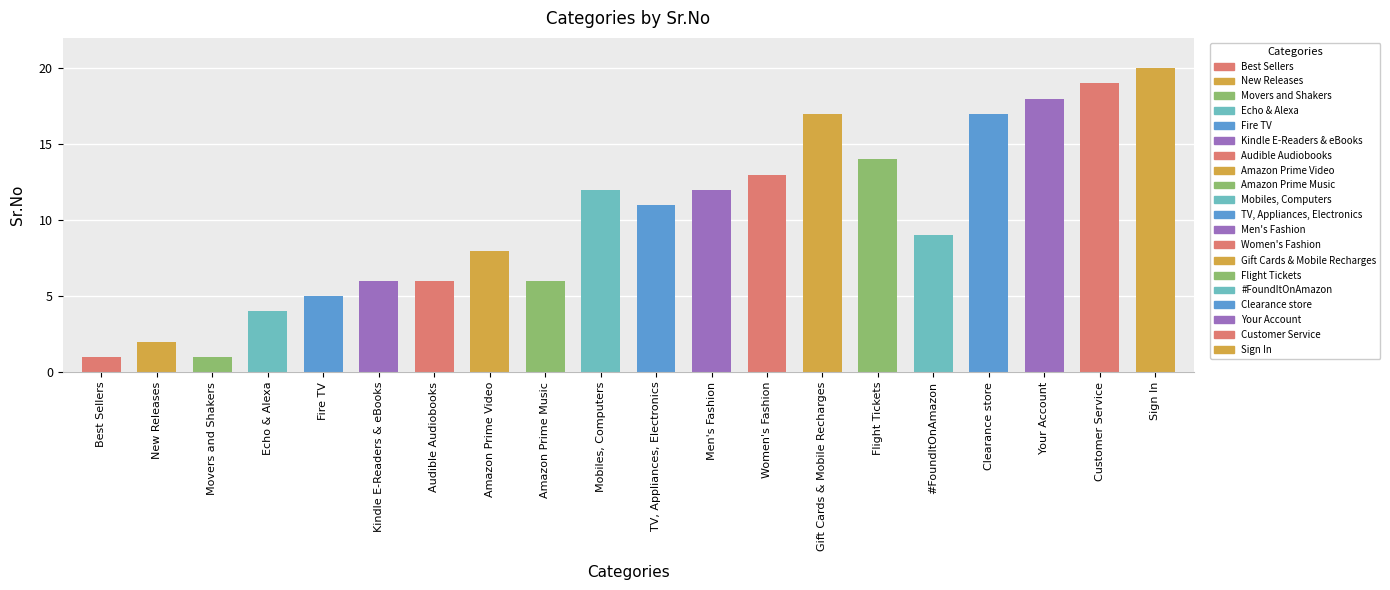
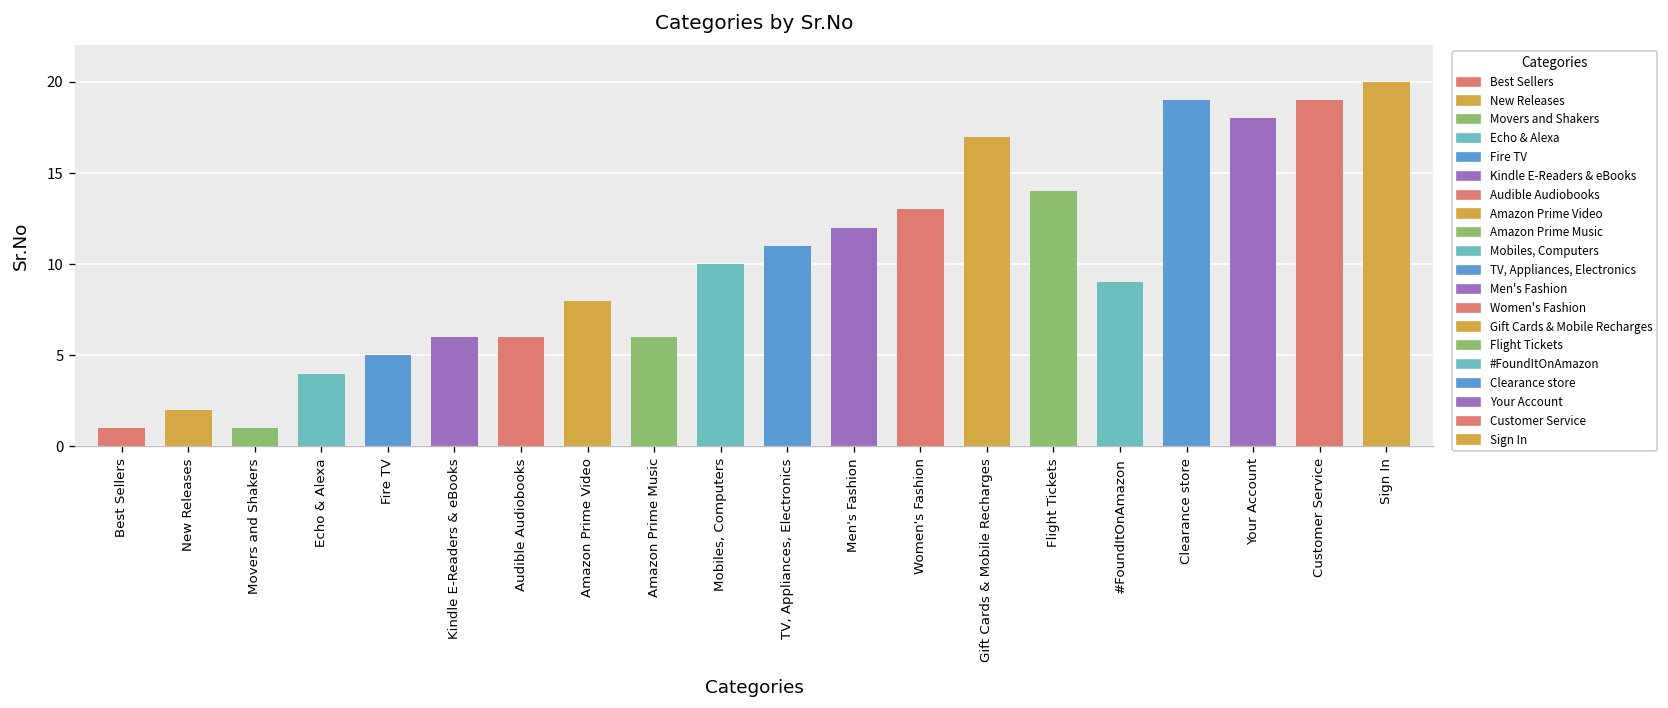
Mobiles, Computers: 12 -> 10
Clearance store: 17 -> 19
